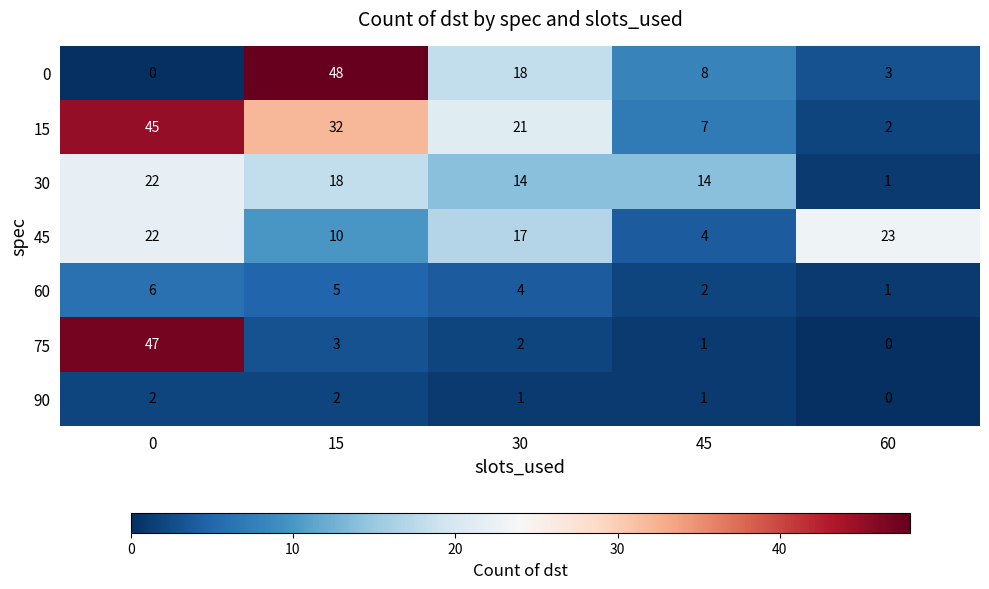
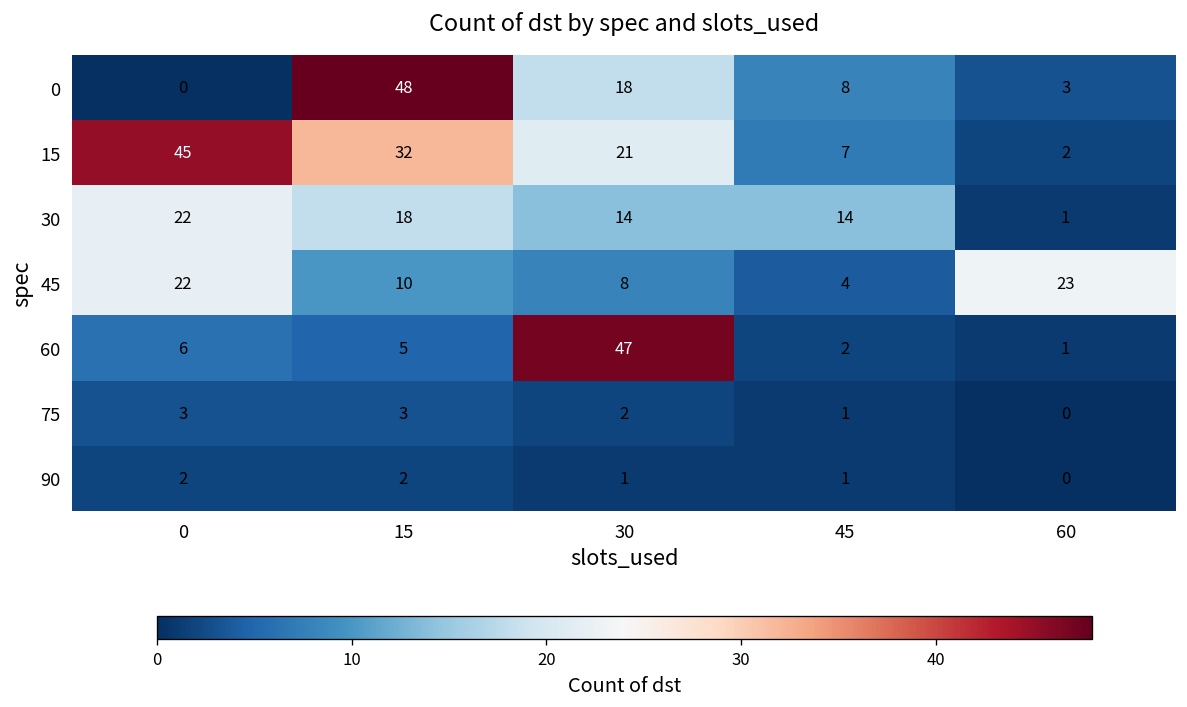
45, 30: 17 -> 8
60, 30: 4 -> 47
75, 0: 47 -> 3
